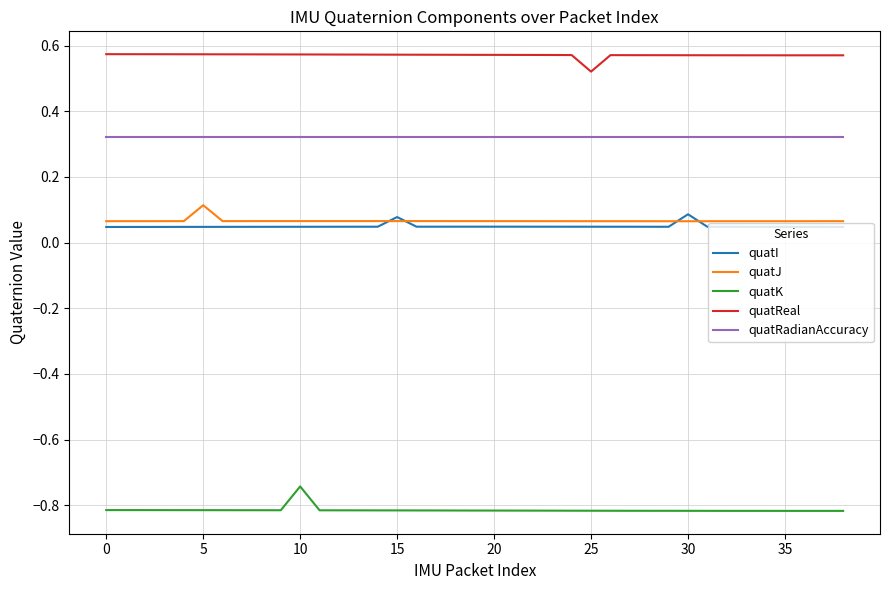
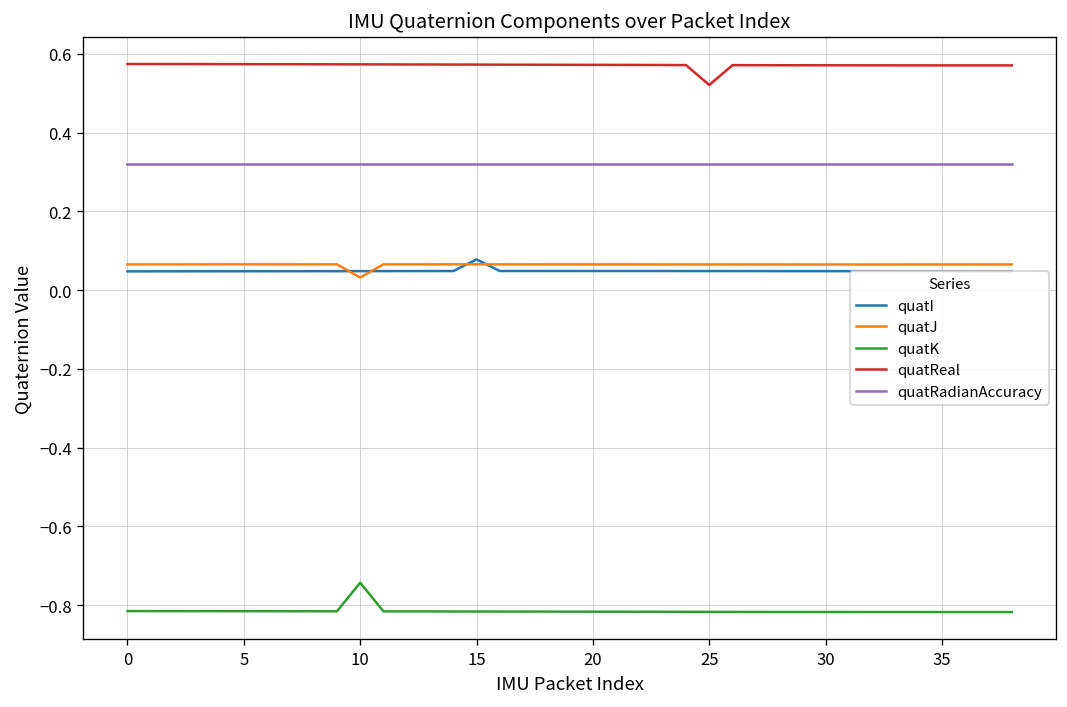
quatJ, 5: 0.11 -> 0.07
quatJ, 10: 0.07 -> 0.03
quatI, 30: 0.09 -> 0.05
